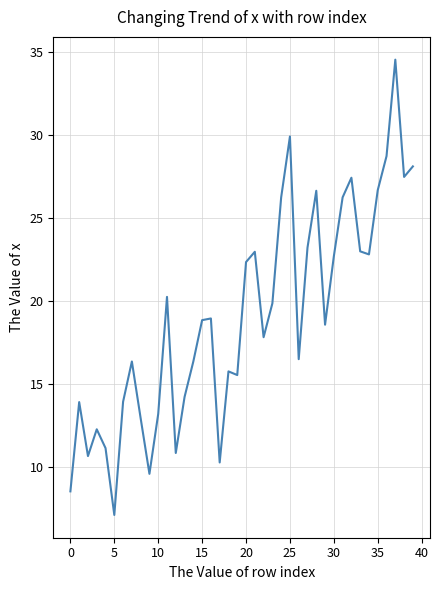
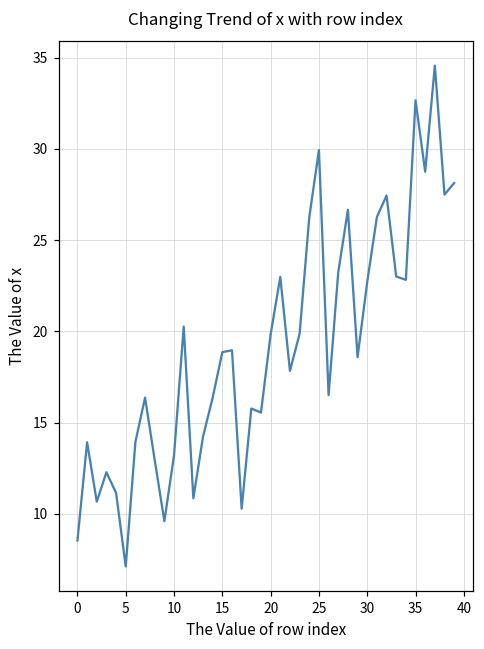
20: 22.4 -> 19.8
35: 26.7 -> 32.7
